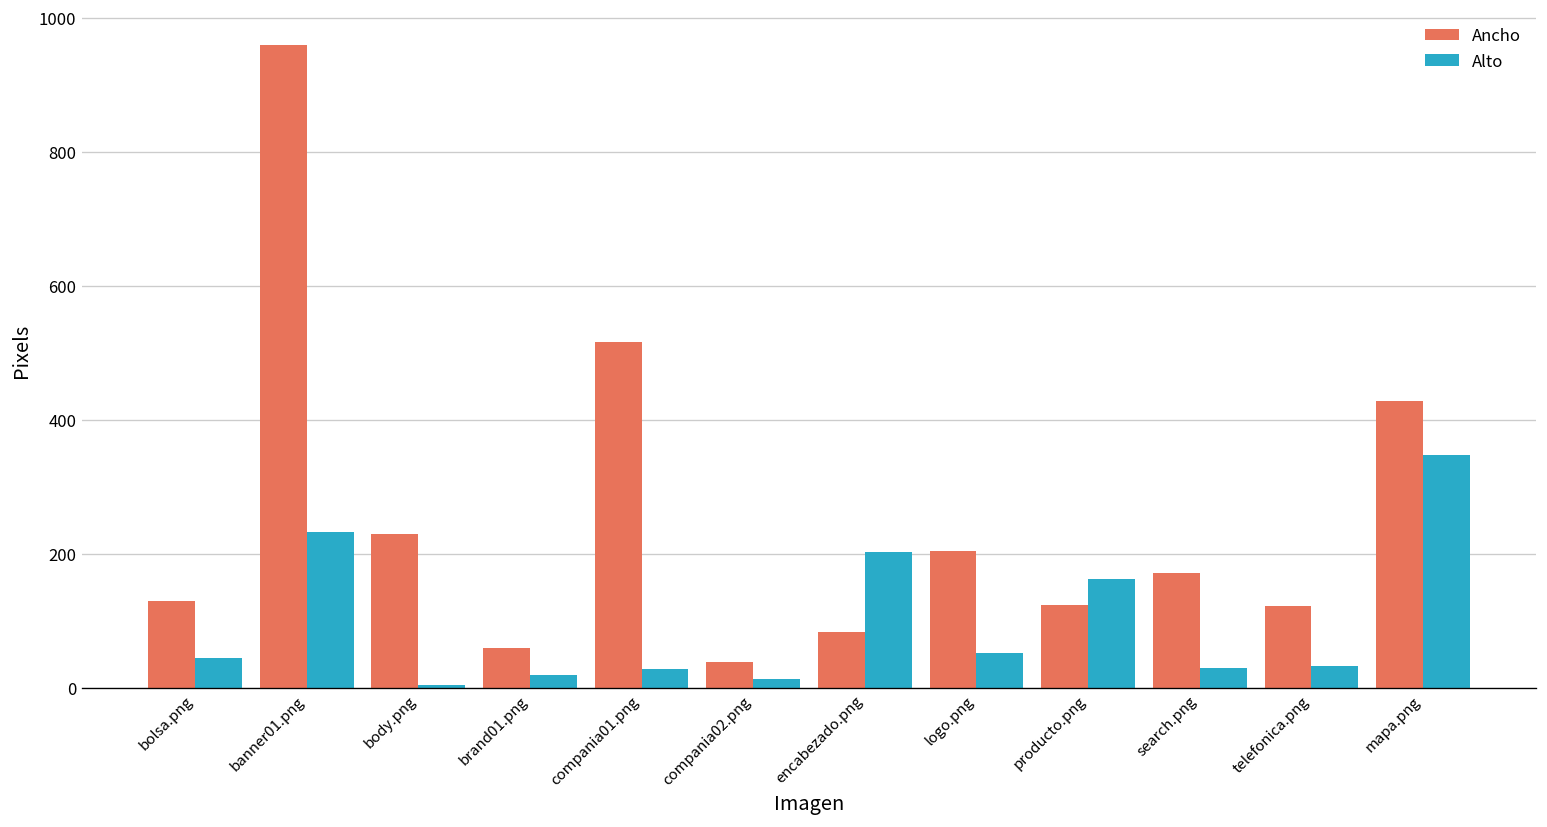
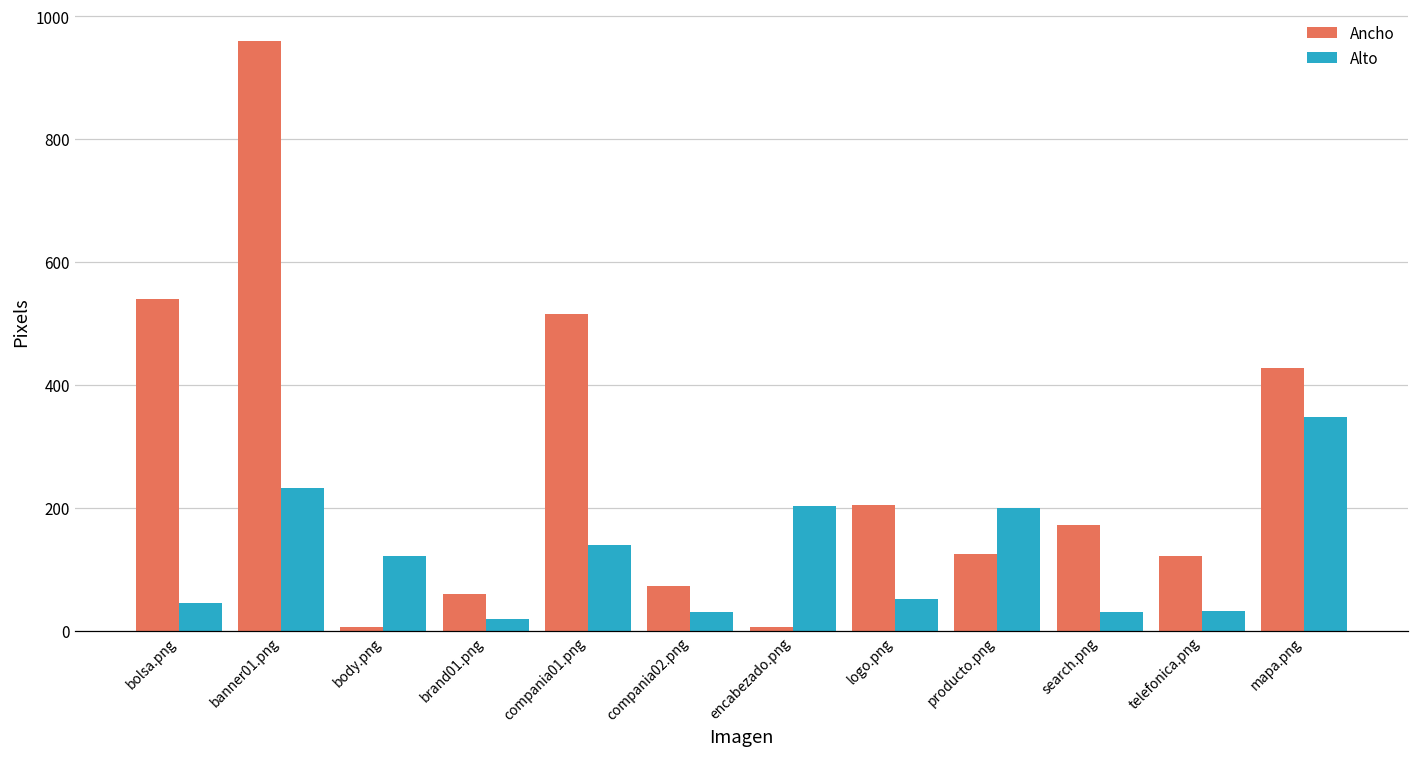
Ancho, bolsa.png: 130 -> 540
Ancho, body.png: 230 -> 10
Alto, body.png: 10 -> 120
Alto, compania01.png: 30 -> 140
Ancho, compania02.png: 40 -> 70
Alto, compania02.png: 10 -> 30
Ancho, encabezado.png: 80 -> 10
Alto, producto.png: 160 -> 200
